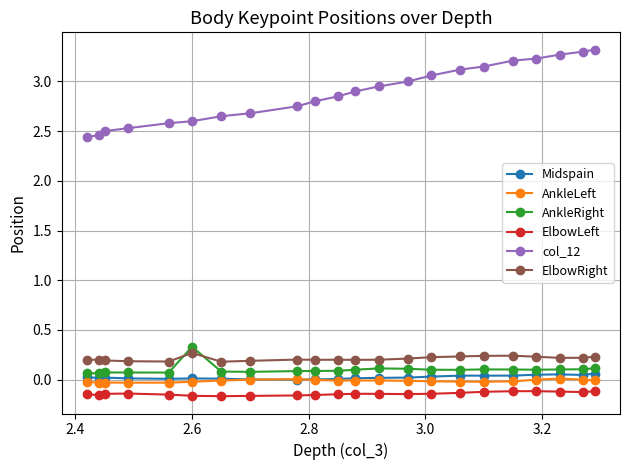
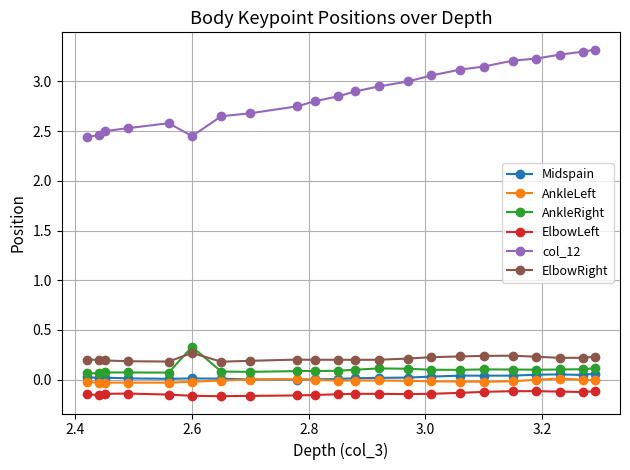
col_12, 2.6: 2.6 -> 2.4
